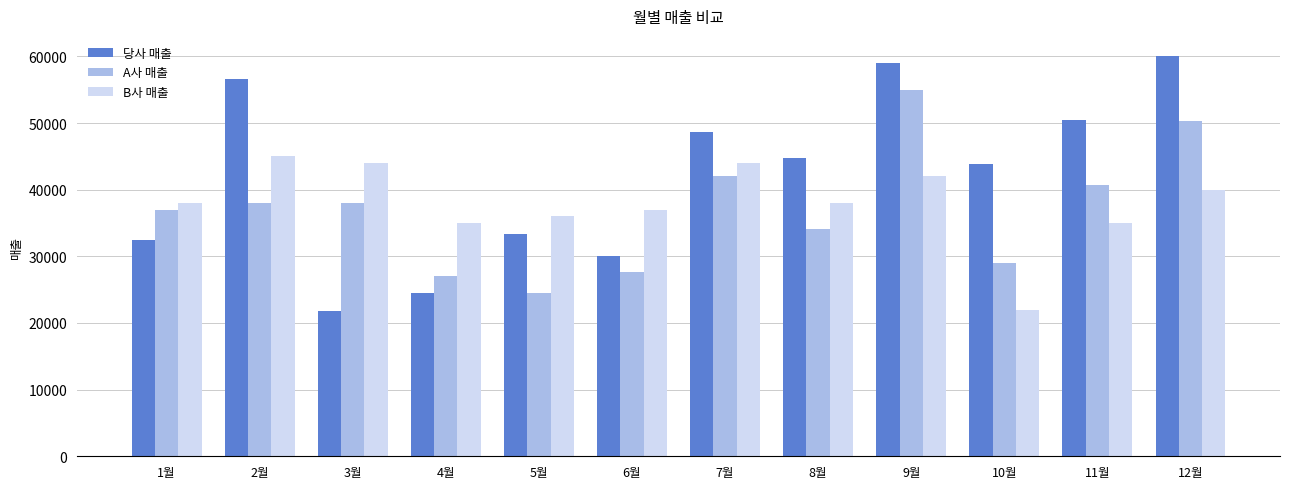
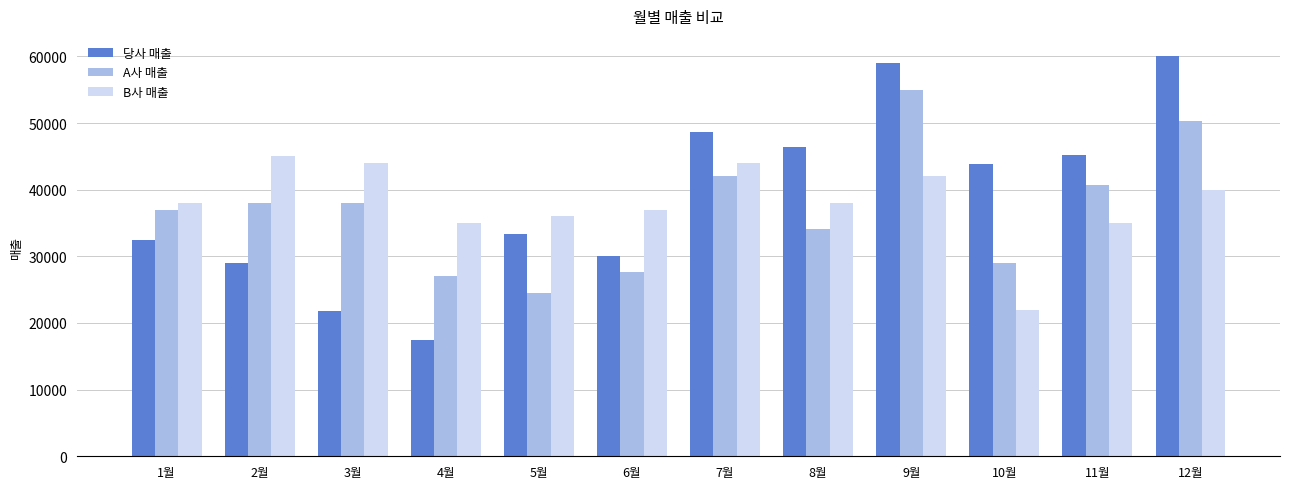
당사 매출, 2월: 57000 -> 29000
당사 매출, 4월: 24000 -> 17000
당사 매출, 8월: 45000 -> 46000
당사 매출, 11월: 51000 -> 45000
